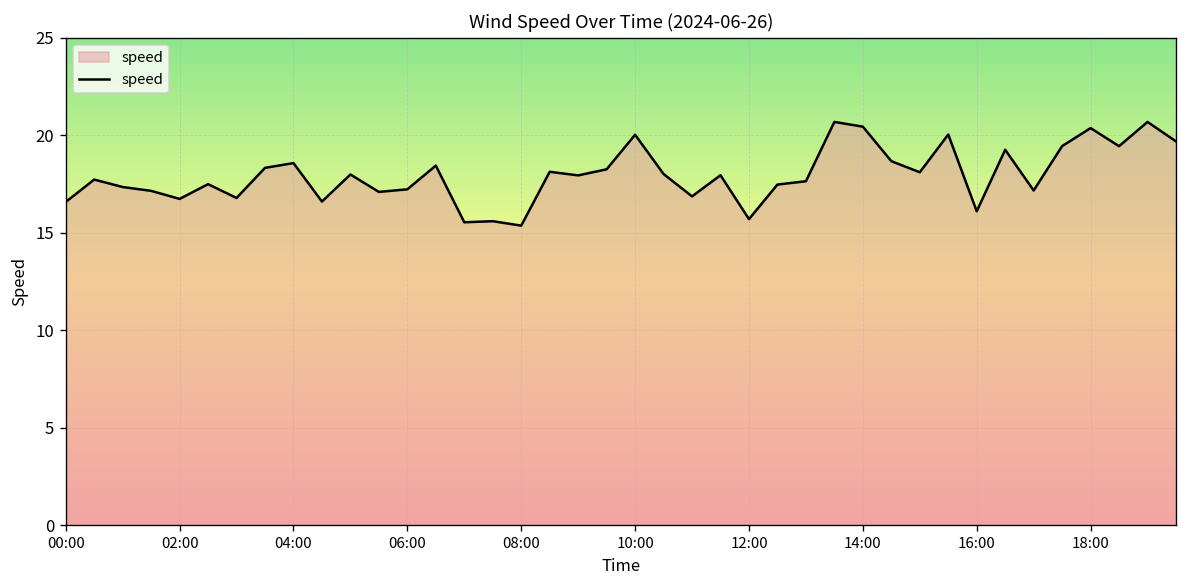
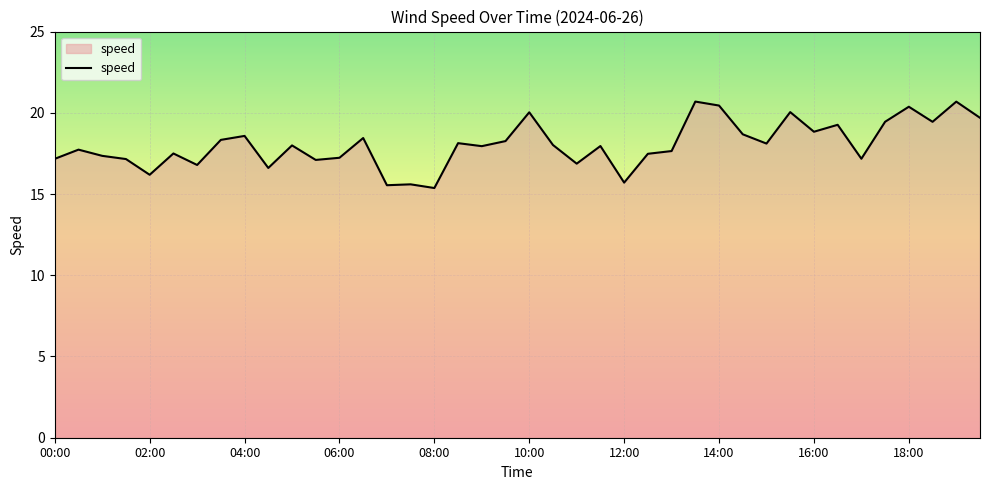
00:00: 16.6 -> 17.2
02:00: 16.7 -> 16.2
16:00: 16.1 -> 18.8
